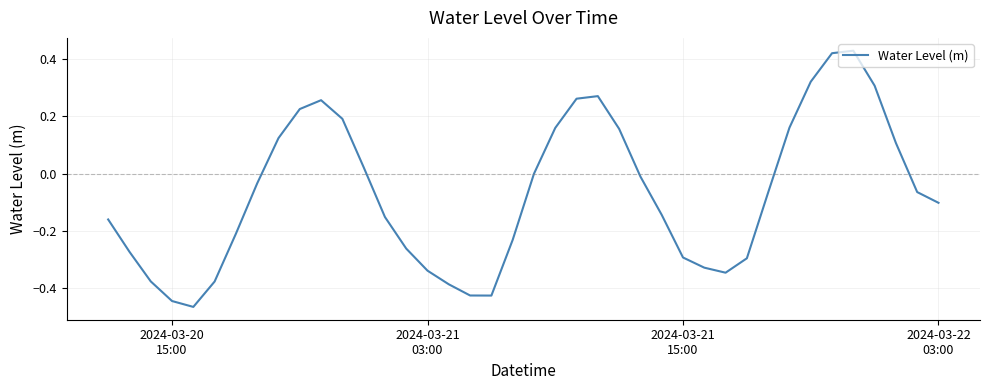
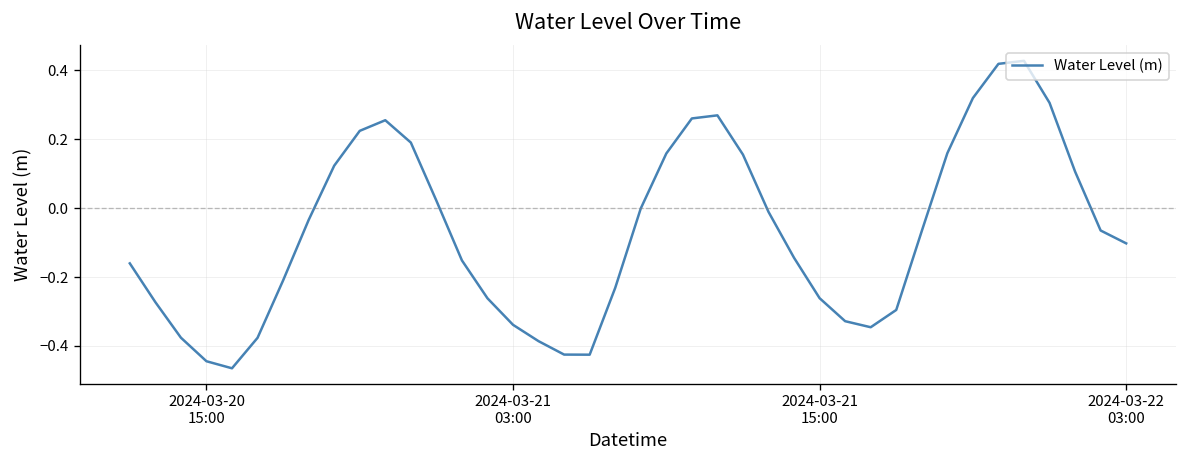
2024-03-21 15:00: -0.29 -> -0.26
